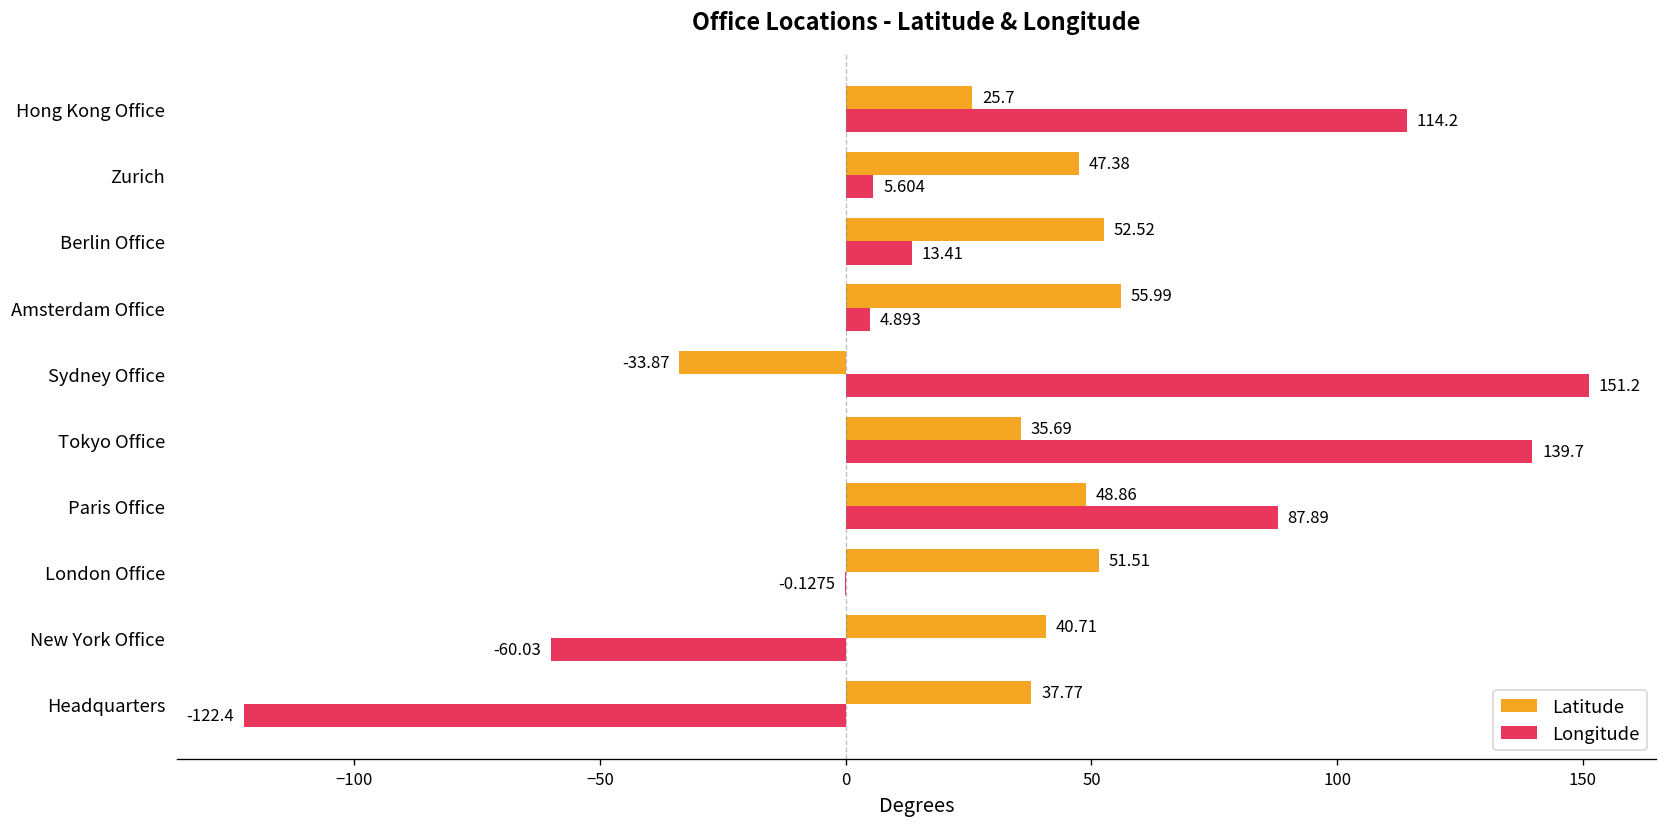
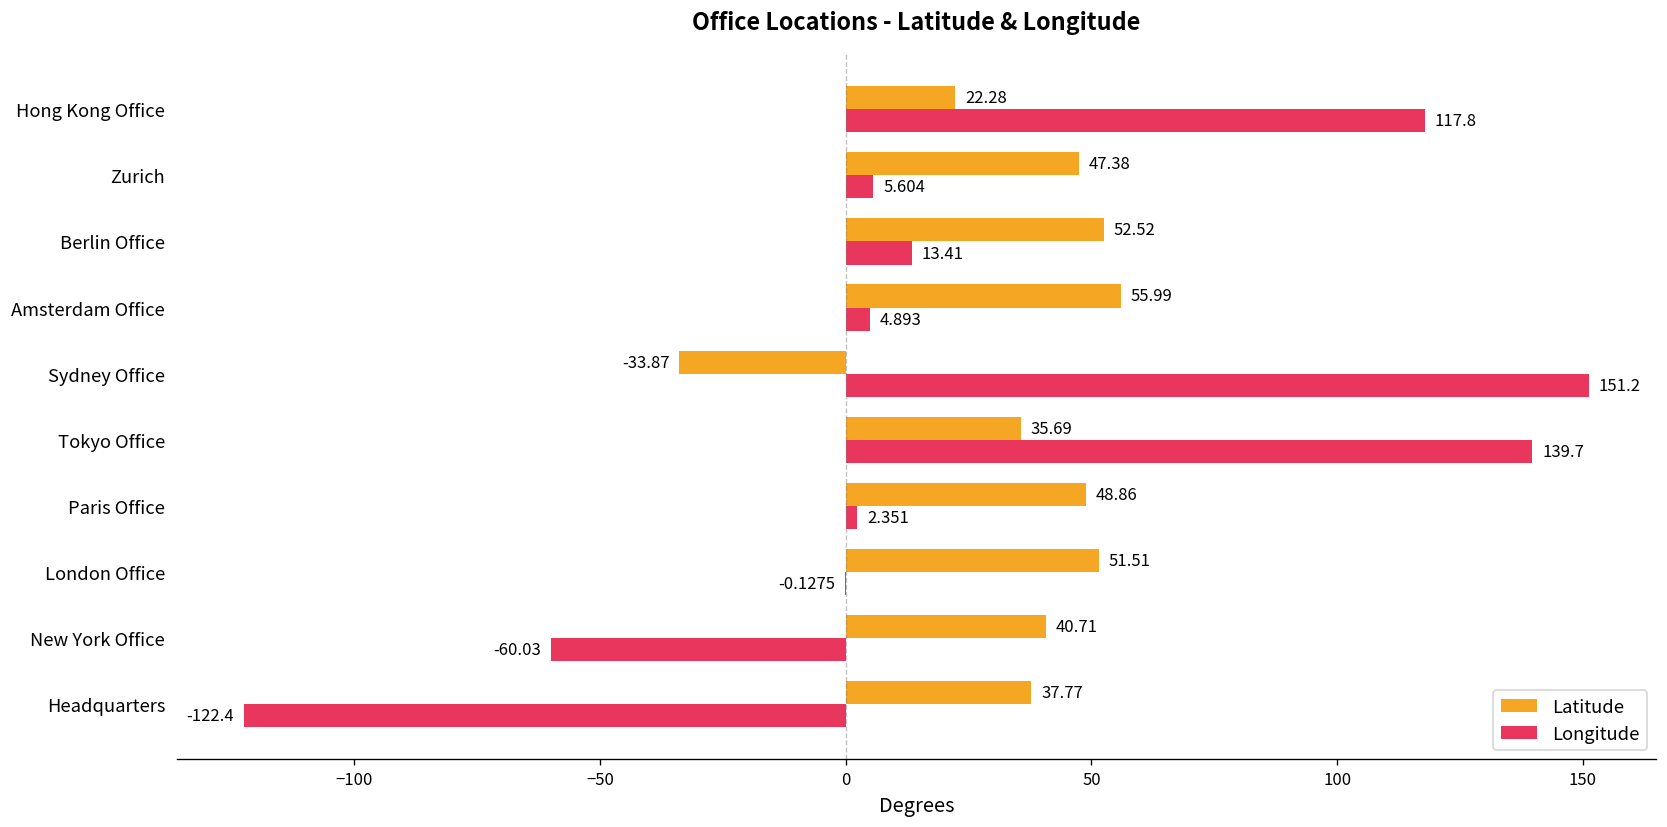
Latitude, Hong Kong Office: 25.7 -> 22.28
Longitude, Hong Kong Office: 114.2 -> 117.8
Longitude, Paris Office: 87.89 -> 2.351
